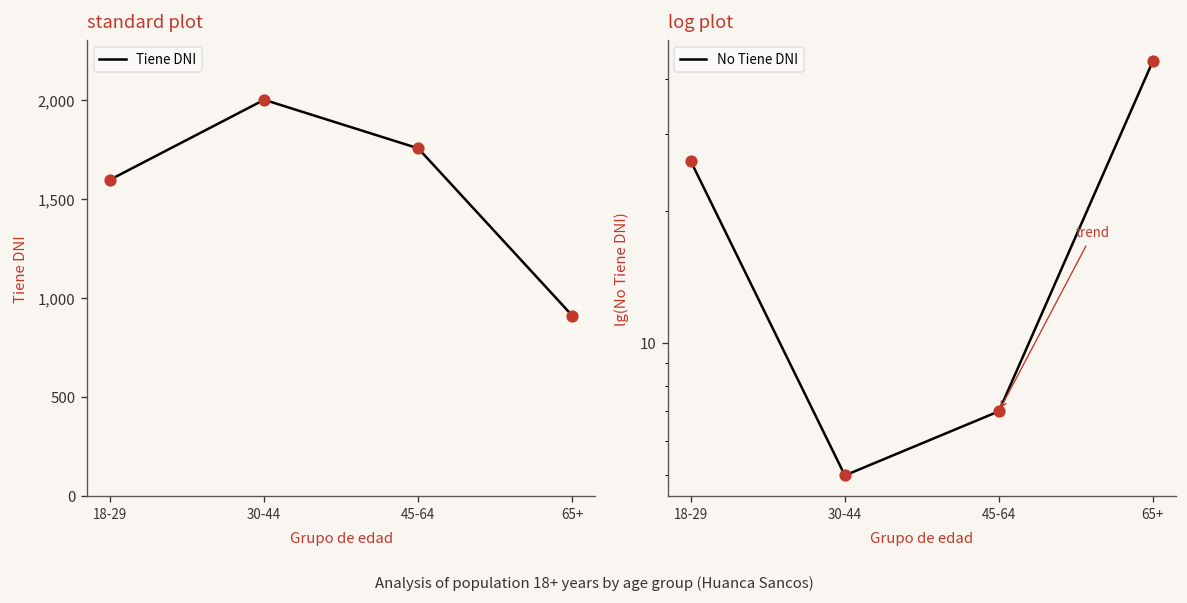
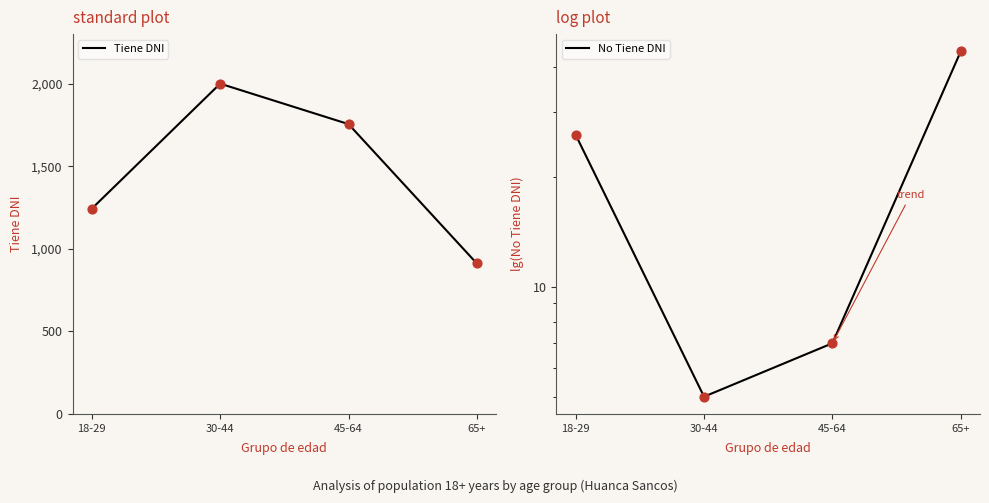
standard plot, 18-29: 1,600 -> 1,240
